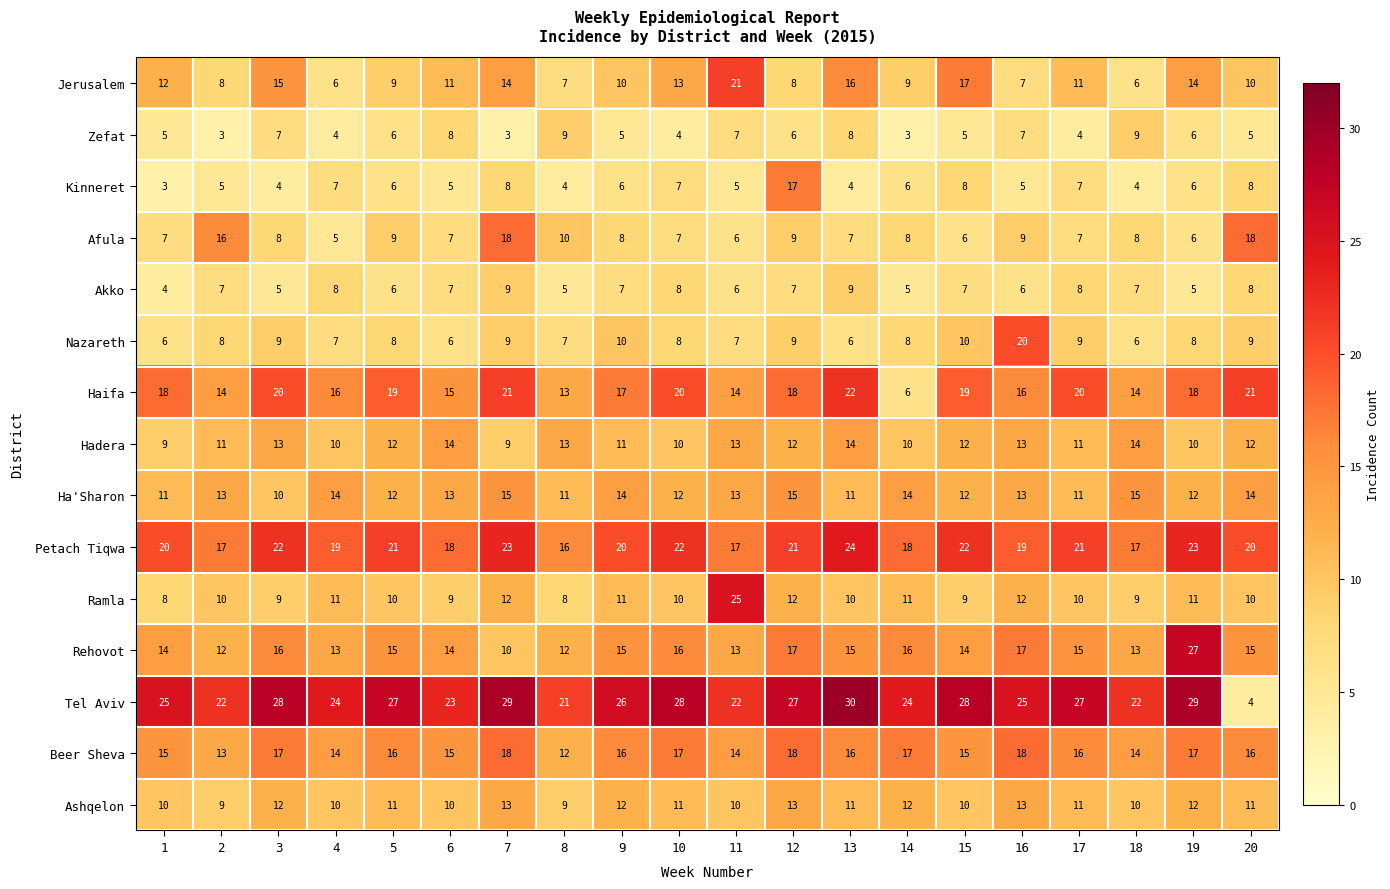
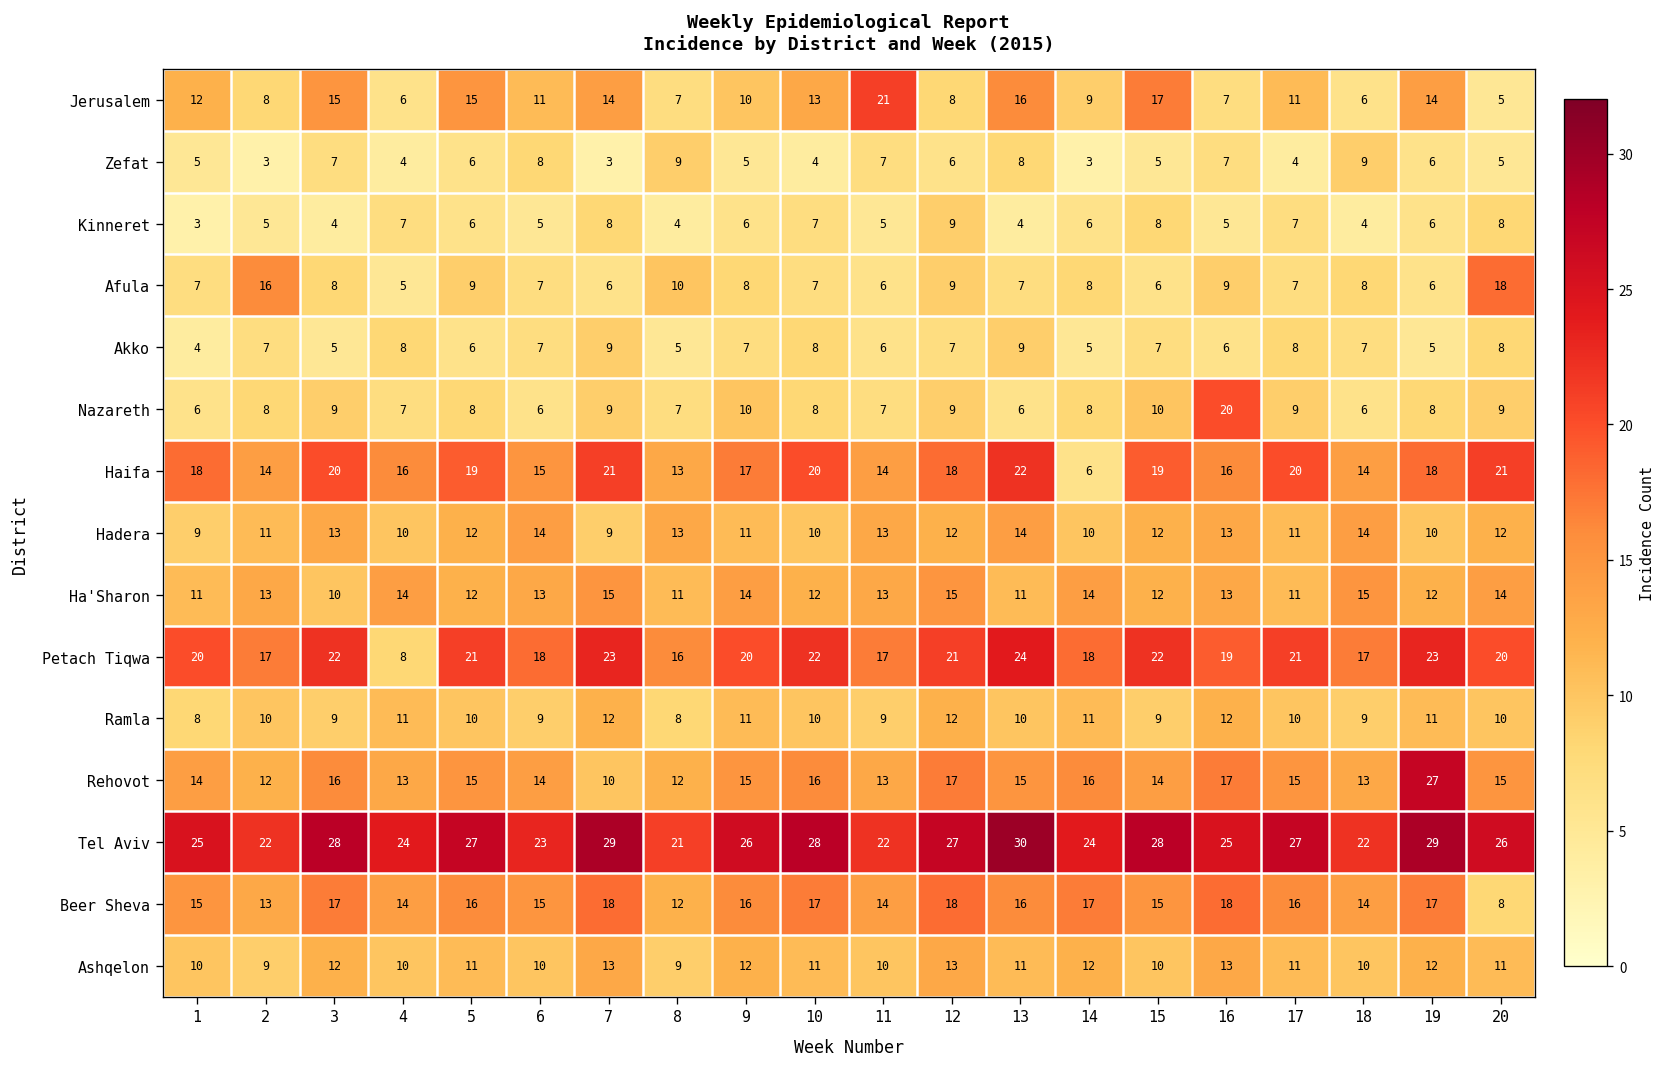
Jerusalem, 5: 9 -> 15
Jerusalem, 20: 10 -> 5
Kinneret, 12: 17 -> 9
Afula, 7: 18 -> 6
Petach Tiqwa, 4: 19 -> 8
Ramla, 11: 25 -> 9
Tel Aviv, 20: 4 -> 26
Beer Sheva, 20: 16 -> 8
